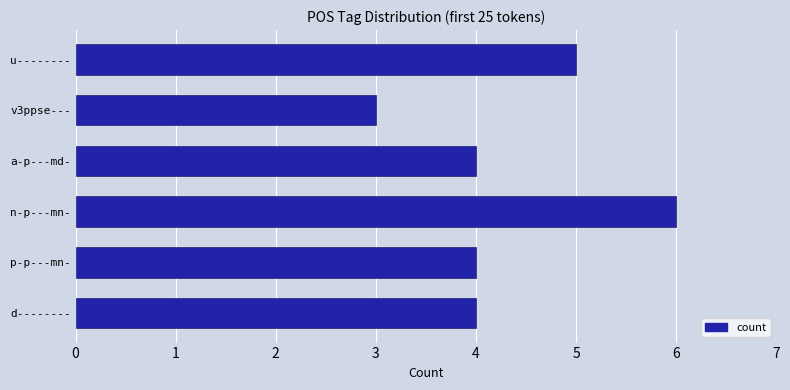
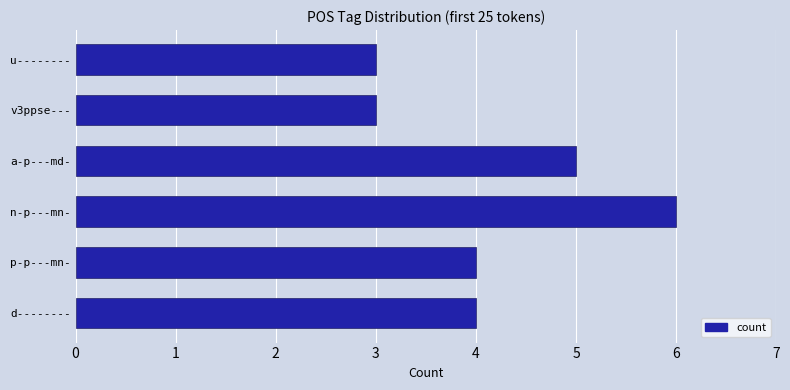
u--------: 5 -> 3
a-p---md-: 4 -> 5
